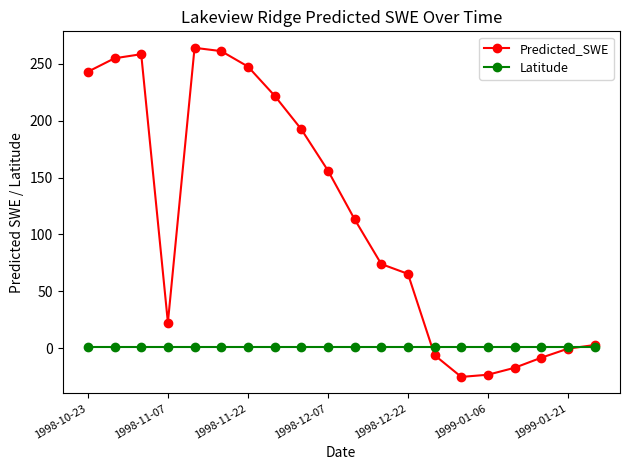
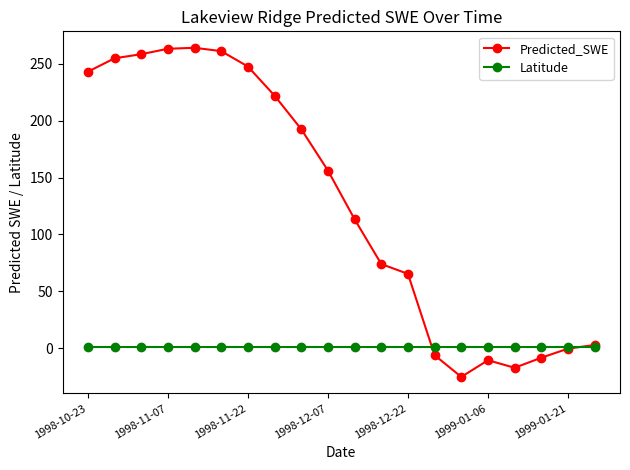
Predicted_SWE, 1998-11-07: 23 -> 263
Predicted_SWE, 1999-01-06: -23 -> -11
